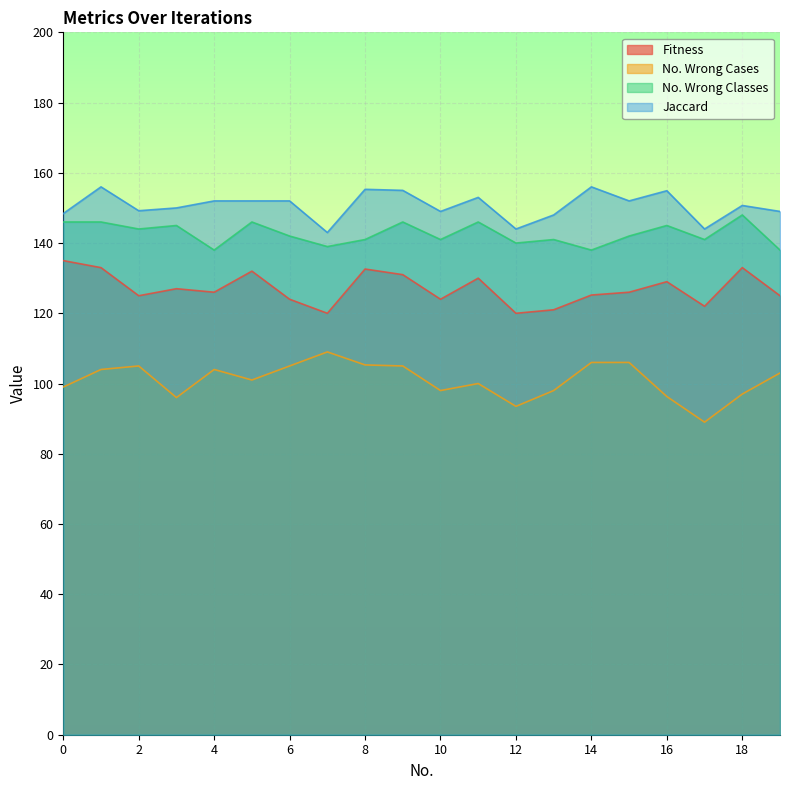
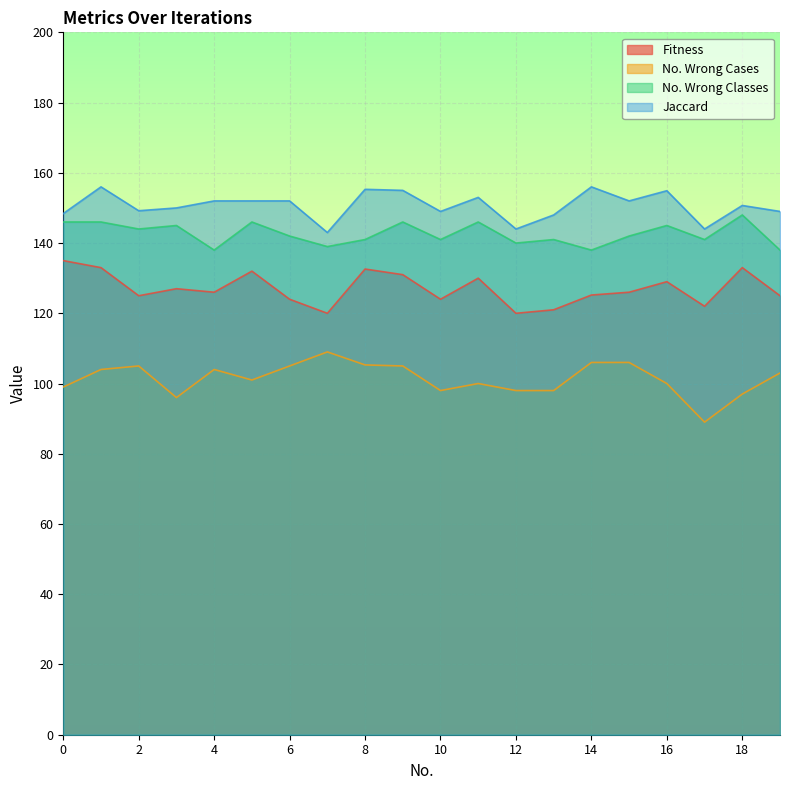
No. Wrong Cases, 12: 94 -> 98
No. Wrong Cases, 16: 96 -> 100
